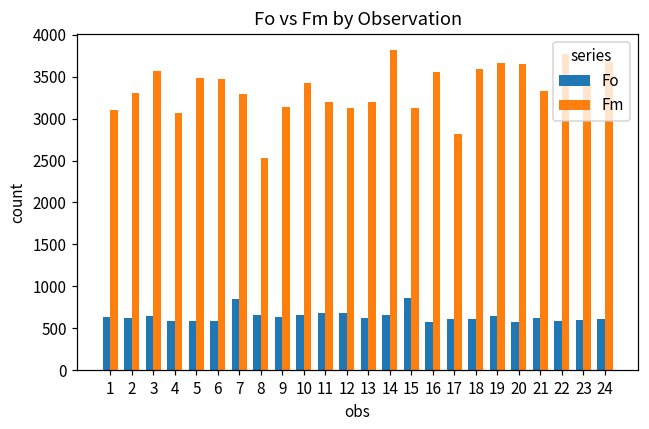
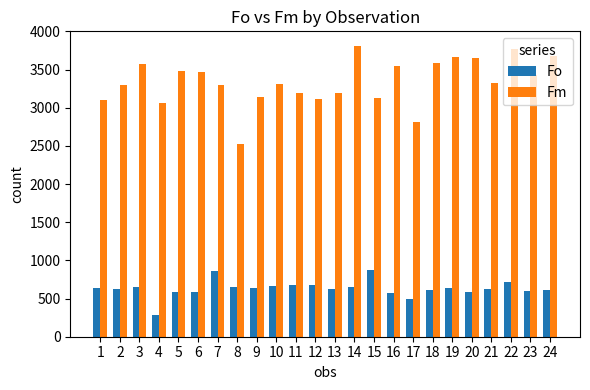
Fo, 4: 600 -> 300
Fm, 10: 3400 -> 3300
Fo, 17: 600 -> 500
Fo, 22: 600 -> 700
